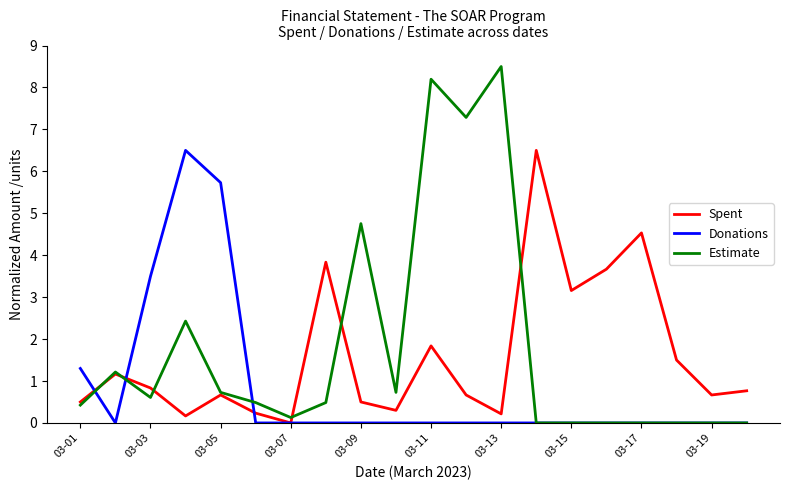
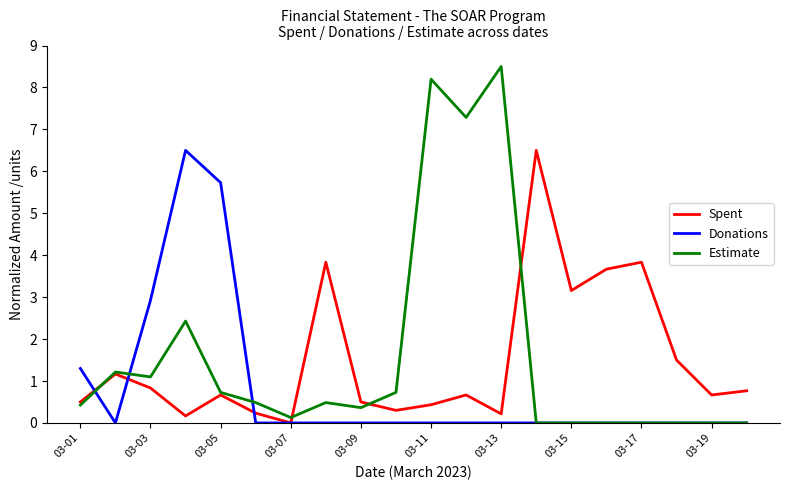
Donations, 03-03: 3.5 -> 2.9
Estimate, 03-03: 0.6 -> 1.1
Estimate, 03-09: 4.8 -> 0.4
Spent, 03-11: 1.8 -> 0.4
Spent, 03-17: 4.5 -> 3.8
